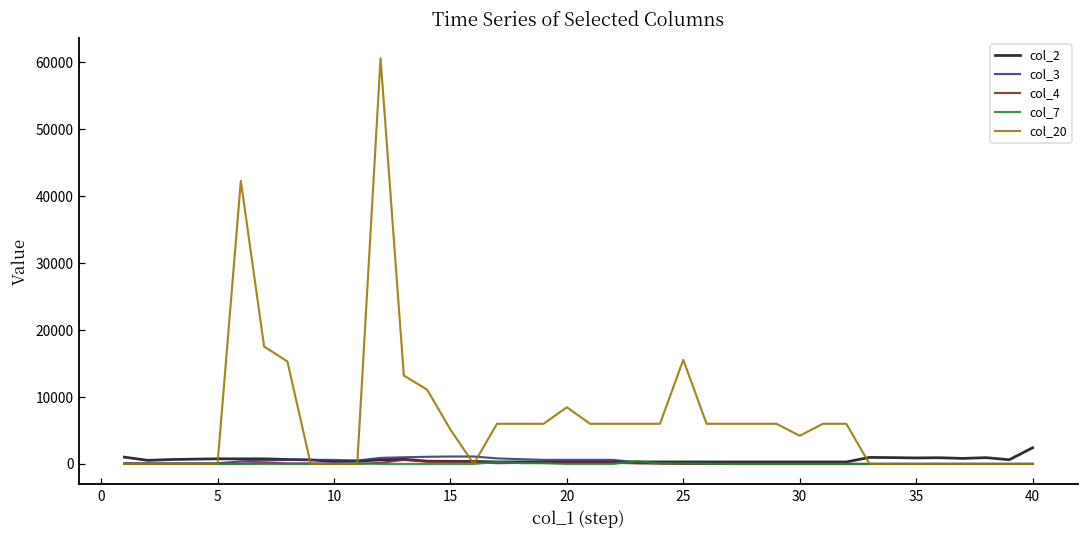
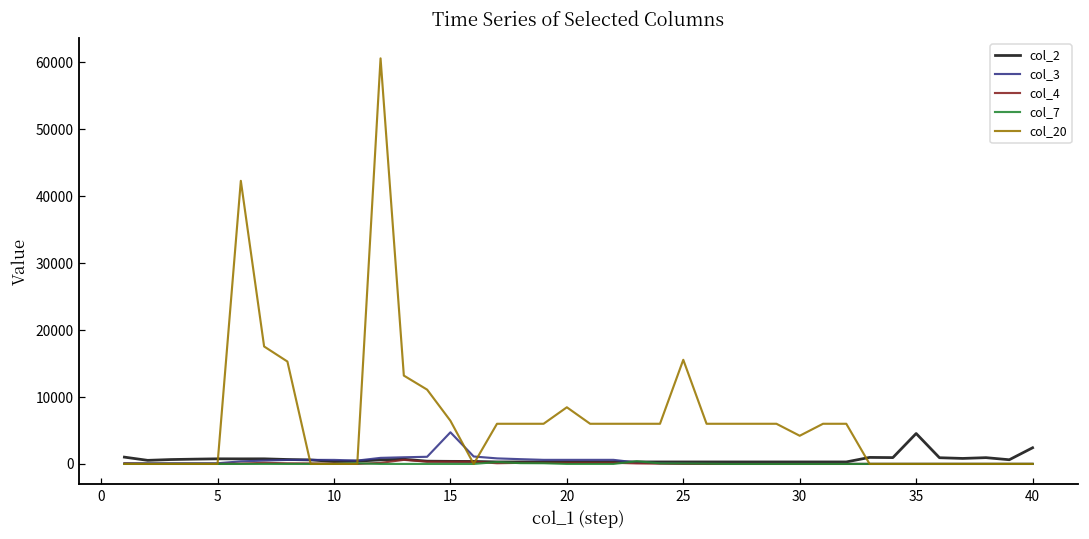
col_3, 15: 1000 -> 5000
col_20, 15: 5000 -> 6000
col_2, 35: 1000 -> 5000
